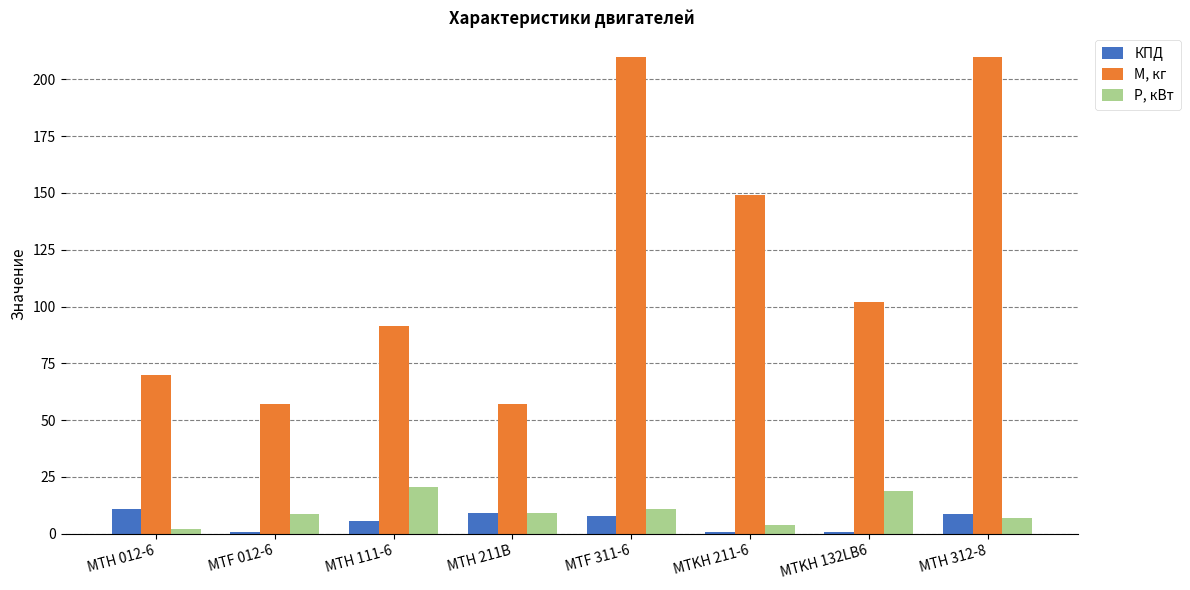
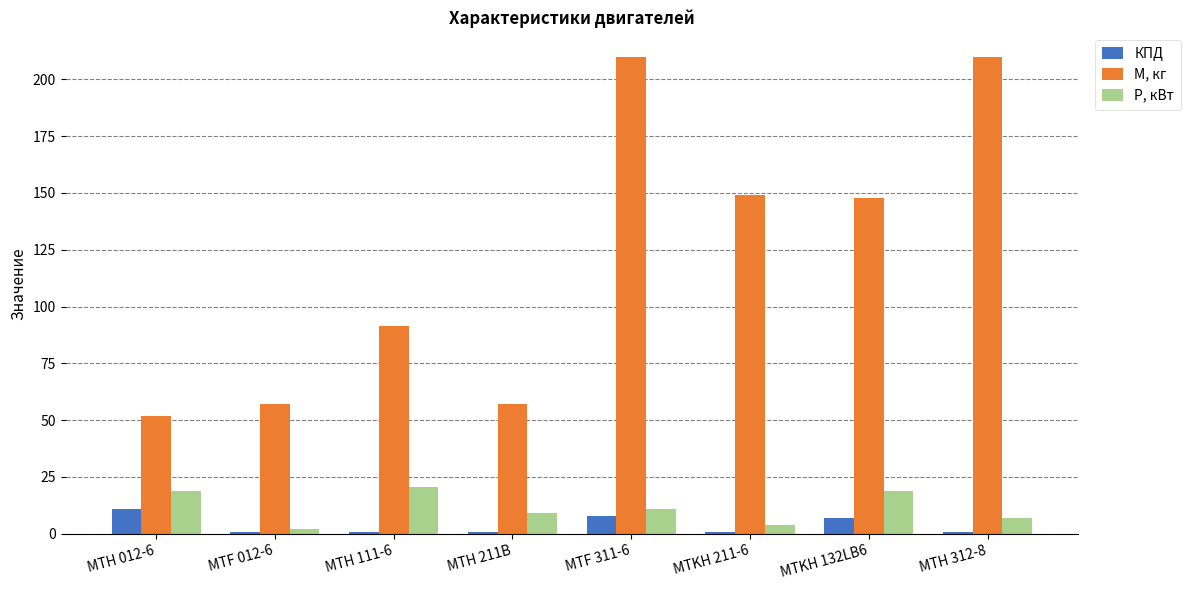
М, кг, МТН 012-6: 70 -> 52
P, кВт, МТН 012-6: 2 -> 19
P, кВт, MTF 012-6: 9 -> 2
КПД, MTH 111-6: 5 -> 1
КПД, MTH 211B: 9 -> 1
КПД, MTKH 132LB6: 1 -> 7
М, кг, MTKH 132LB6: 102 -> 148
КПД, MTH 312-8: 9 -> 1
